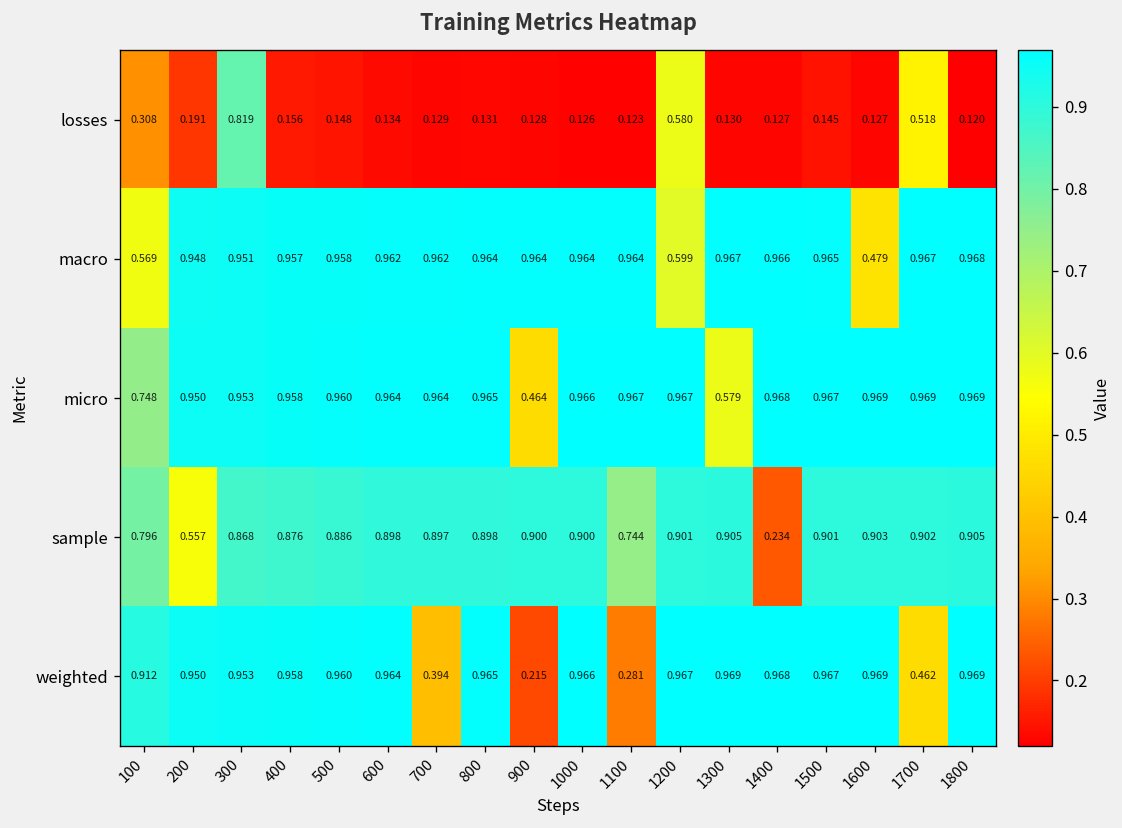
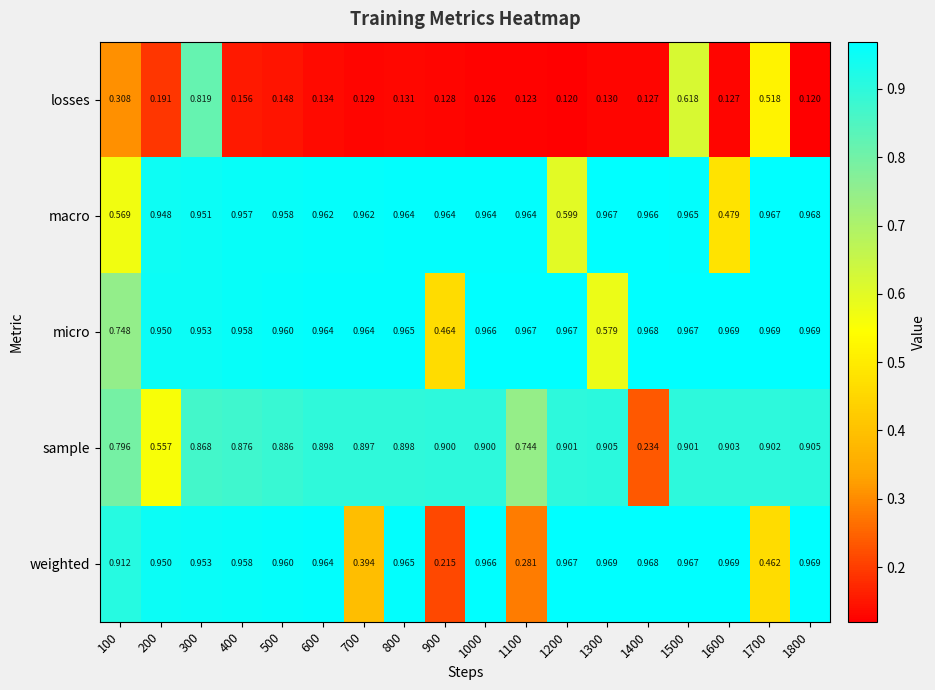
losses, 1200: 0.580 -> 0.120
losses, 1500: 0.145 -> 0.618
